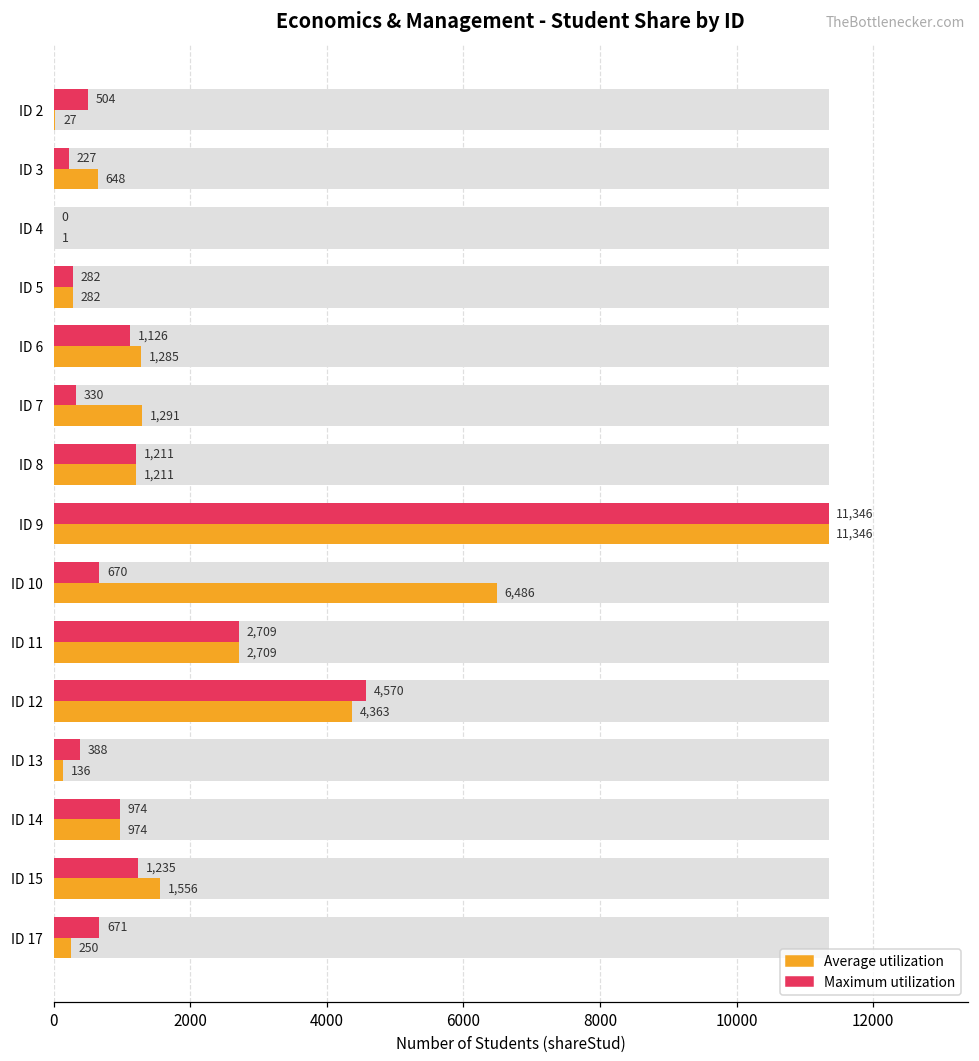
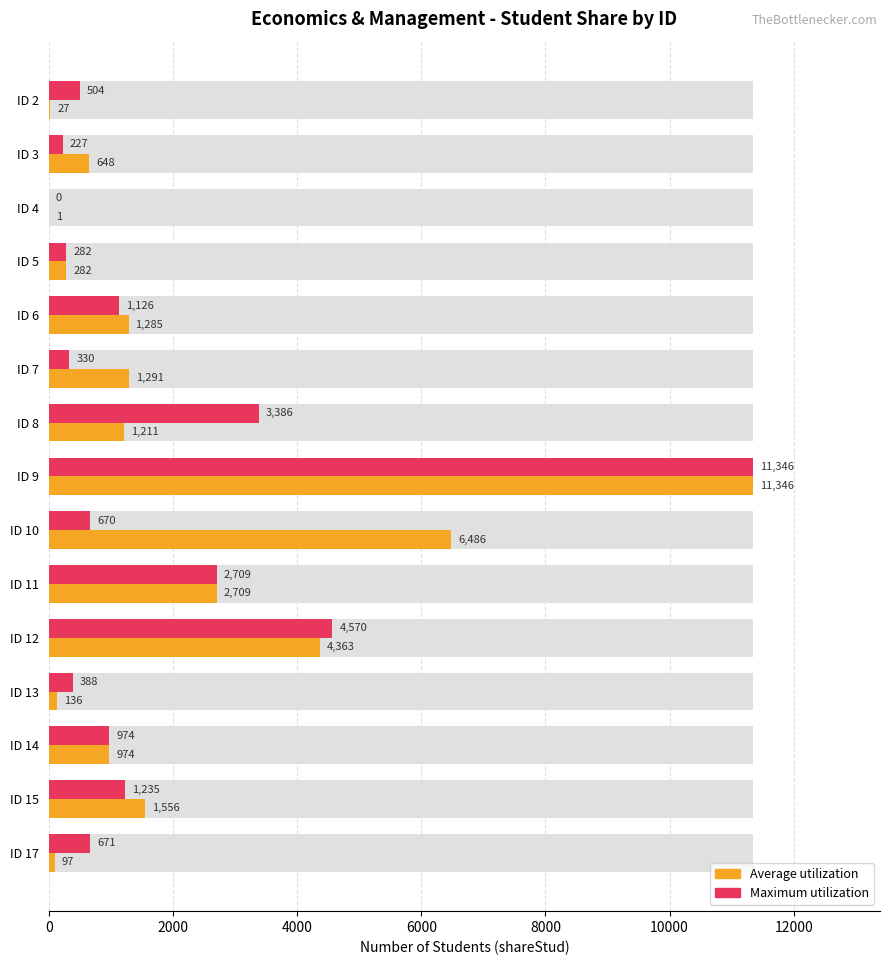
Maximum utilization, ID 8: 1,211 -> 3,386
Average utilization, ID 17: 250 -> 97
